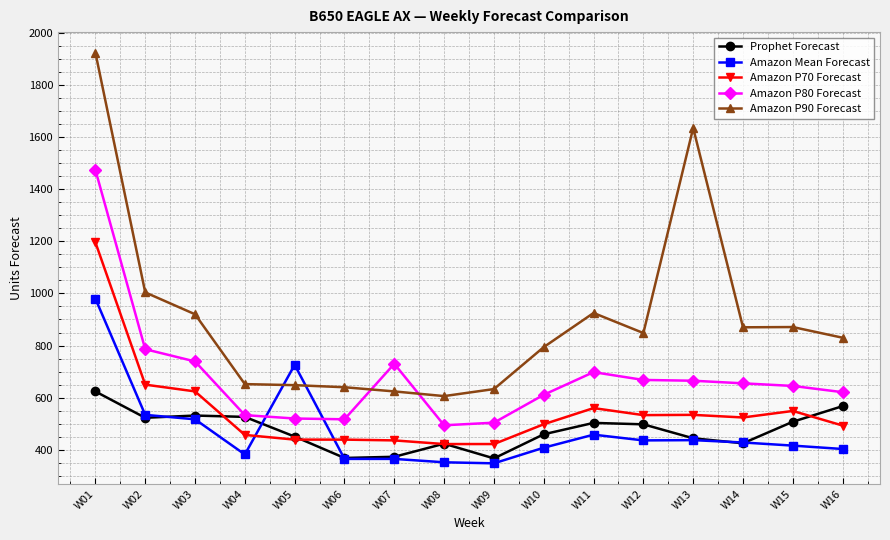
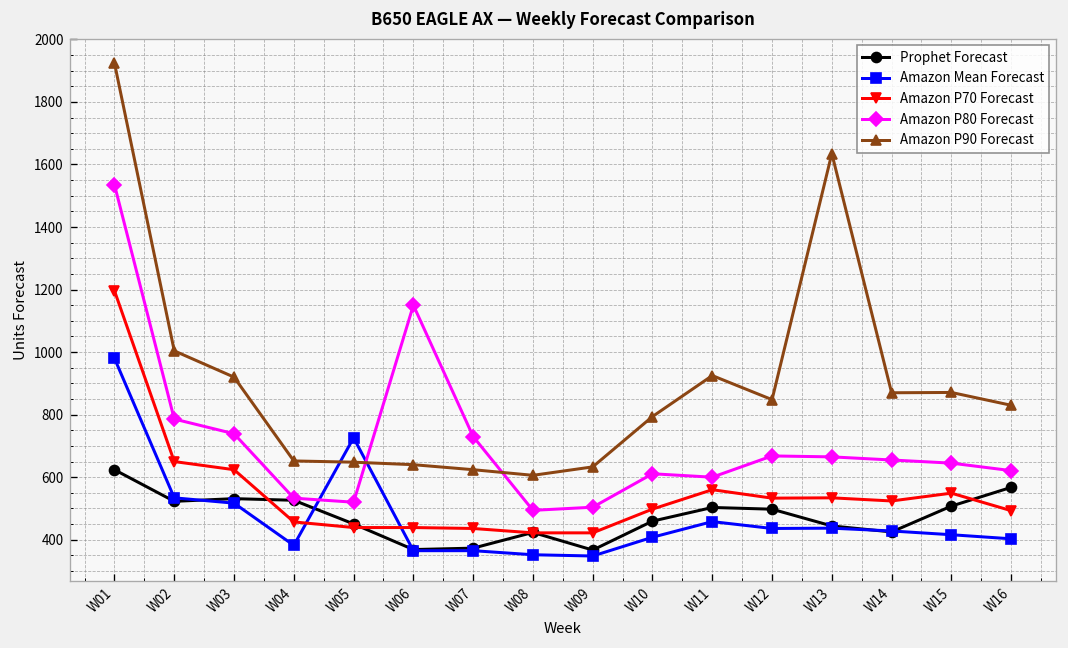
Amazon P80 Forecast, W01: 1470 -> 1540
Amazon P80 Forecast, W06: 520 -> 1150
Amazon P80 Forecast, W11: 700 -> 600
